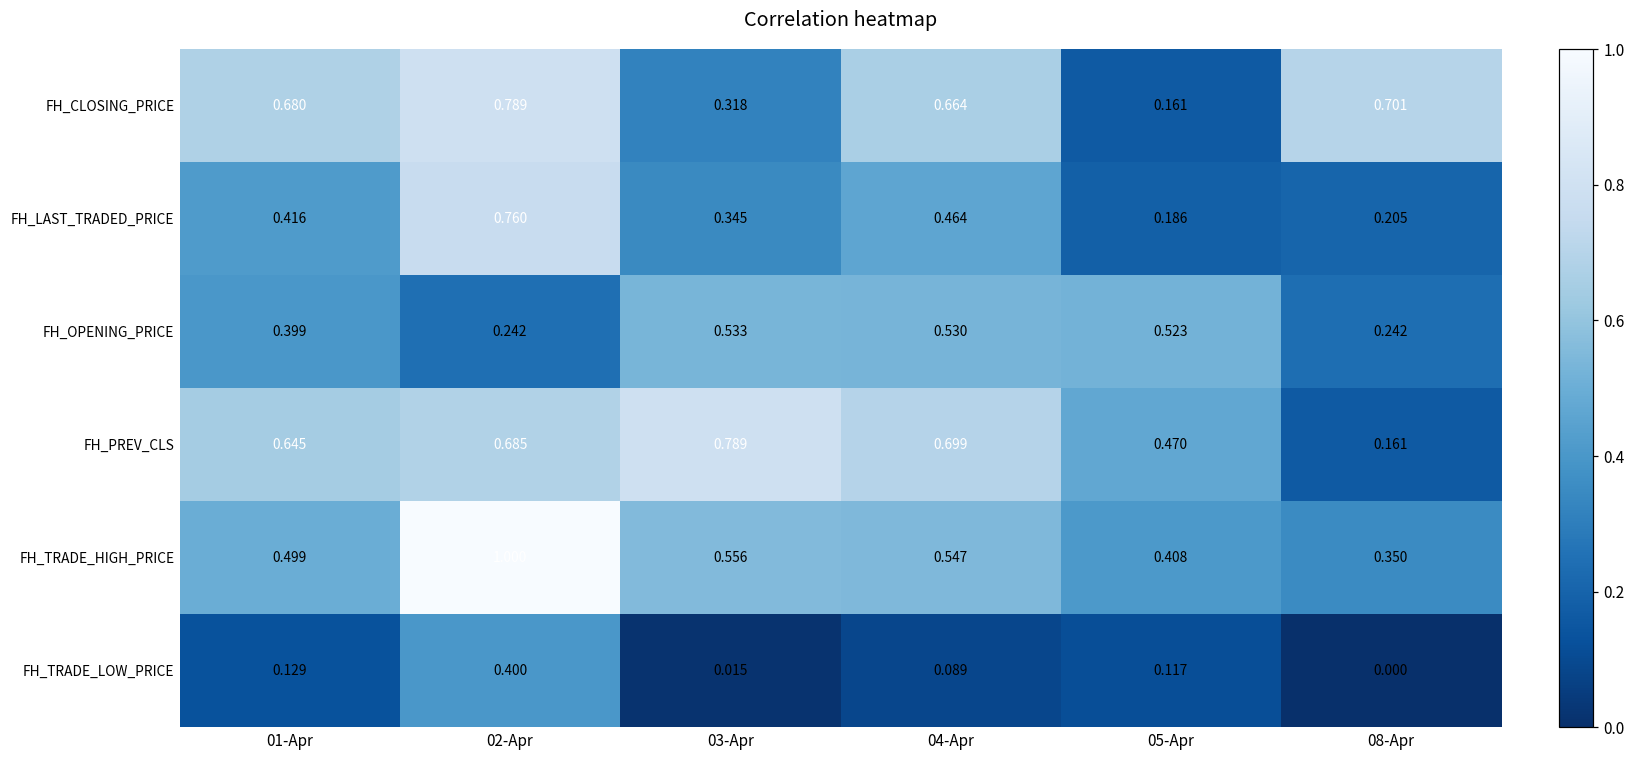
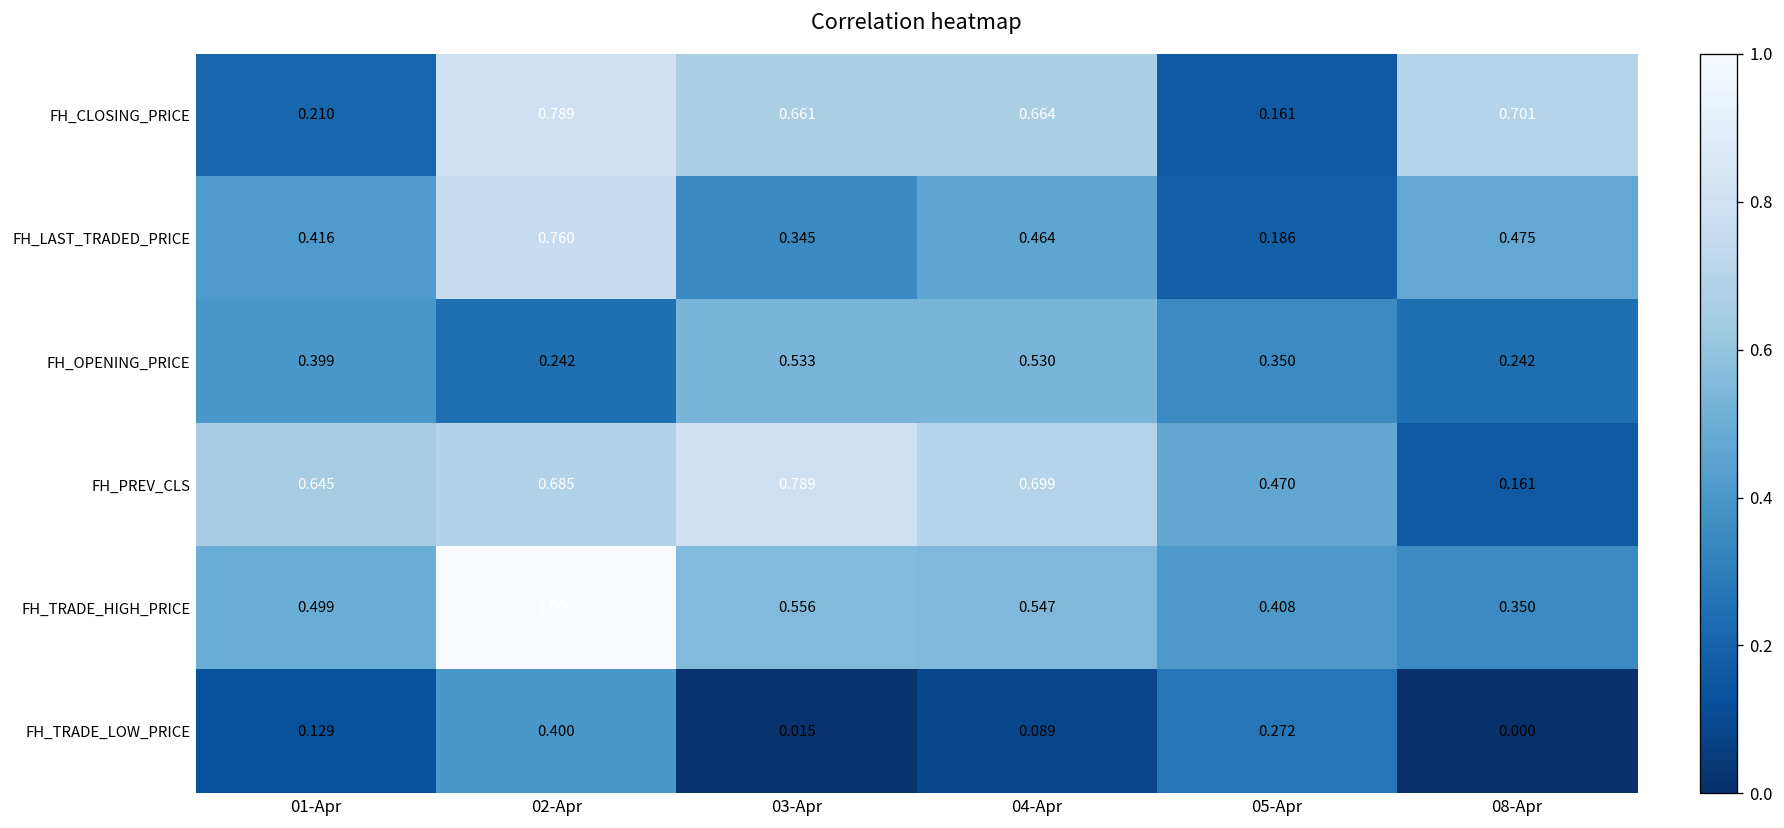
FH_CLOSING_PRICE, 01-Apr: 0.680 -> 0.210
FH_CLOSING_PRICE, 03-Apr: 0.318 -> 0.661
FH_LAST_TRADED_PRICE, 08-Apr: 0.205 -> 0.475
FH_OPENING_PRICE, 05-Apr: 0.523 -> 0.350
FH_TRADE_LOW_PRICE, 05-Apr: 0.117 -> 0.272
